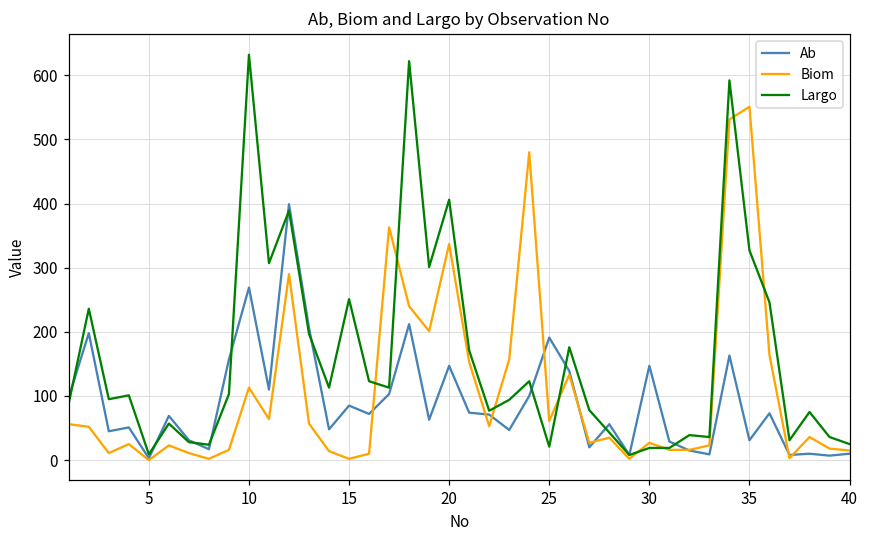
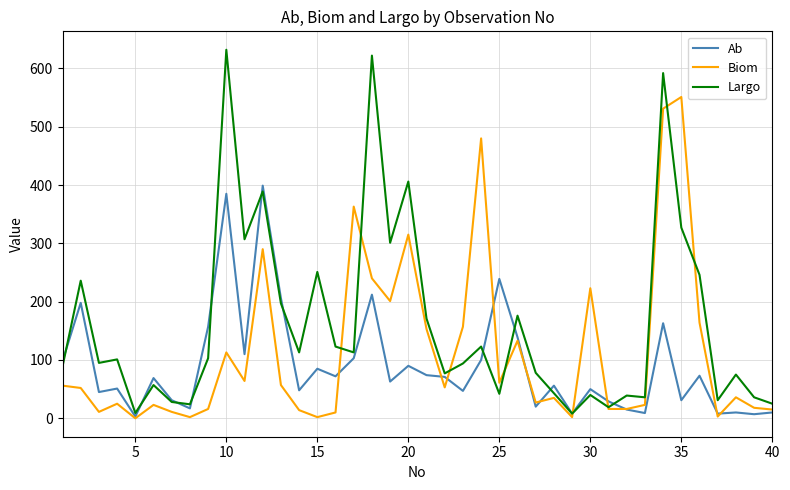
Ab, 10: 270 -> 390
Ab, 20: 150 -> 90
Biom, 20: 340 -> 320
Ab, 25: 190 -> 240
Largo, 25: 20 -> 40
Ab, 30: 150 -> 50
Biom, 30: 30 -> 220
Largo, 30: 20 -> 40
